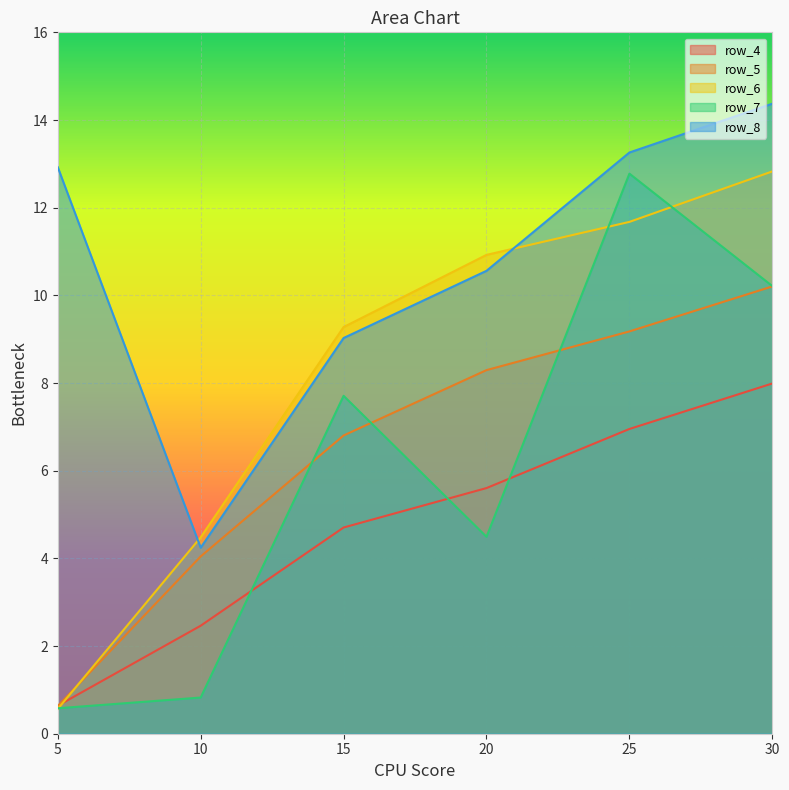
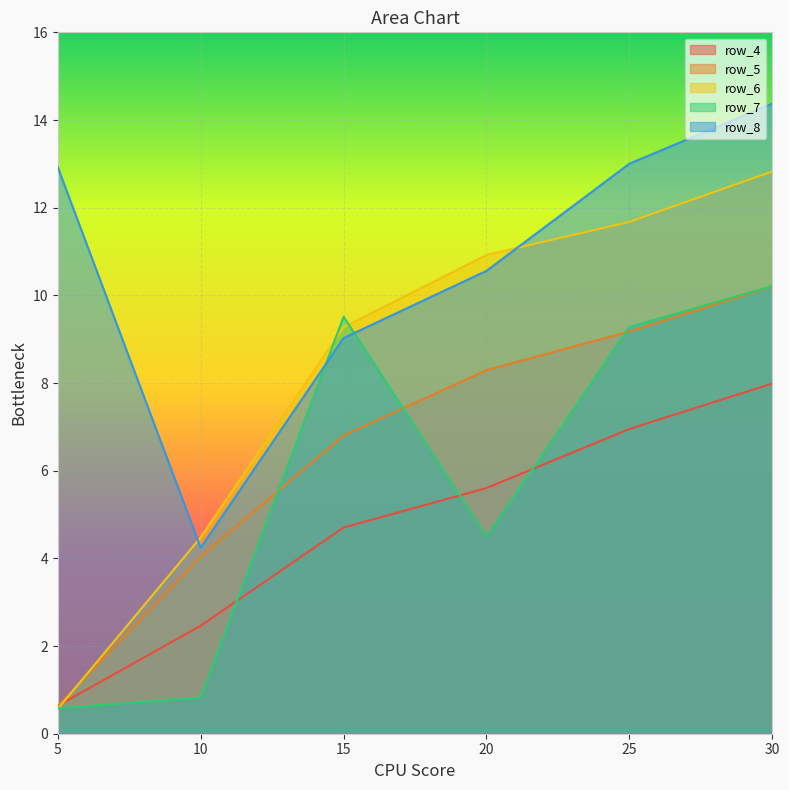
row_7, 15: 7.7 -> 9.5
row_7, 25: 12.8 -> 9.3
row_8, 25: 13.3 -> 13.0
